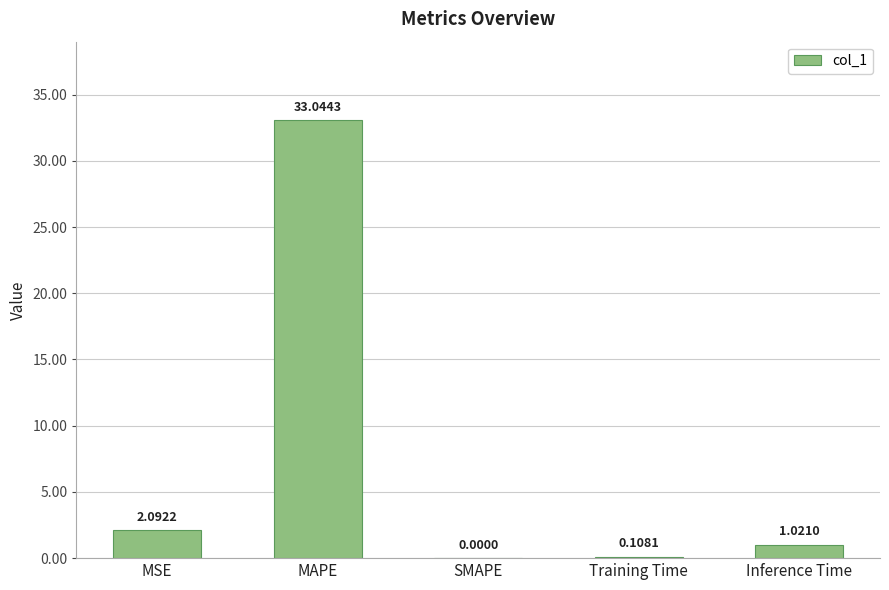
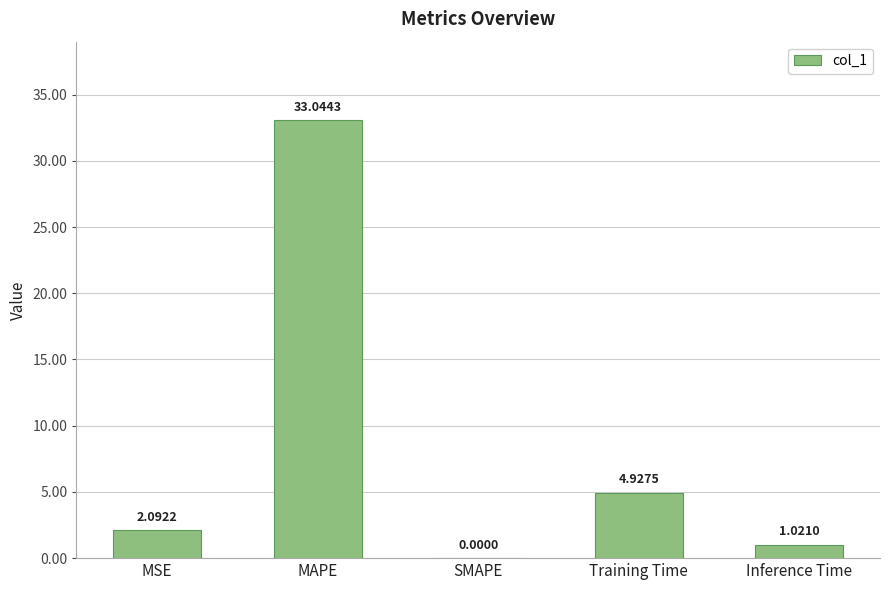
Training Time: 0.1081 -> 4.9275
